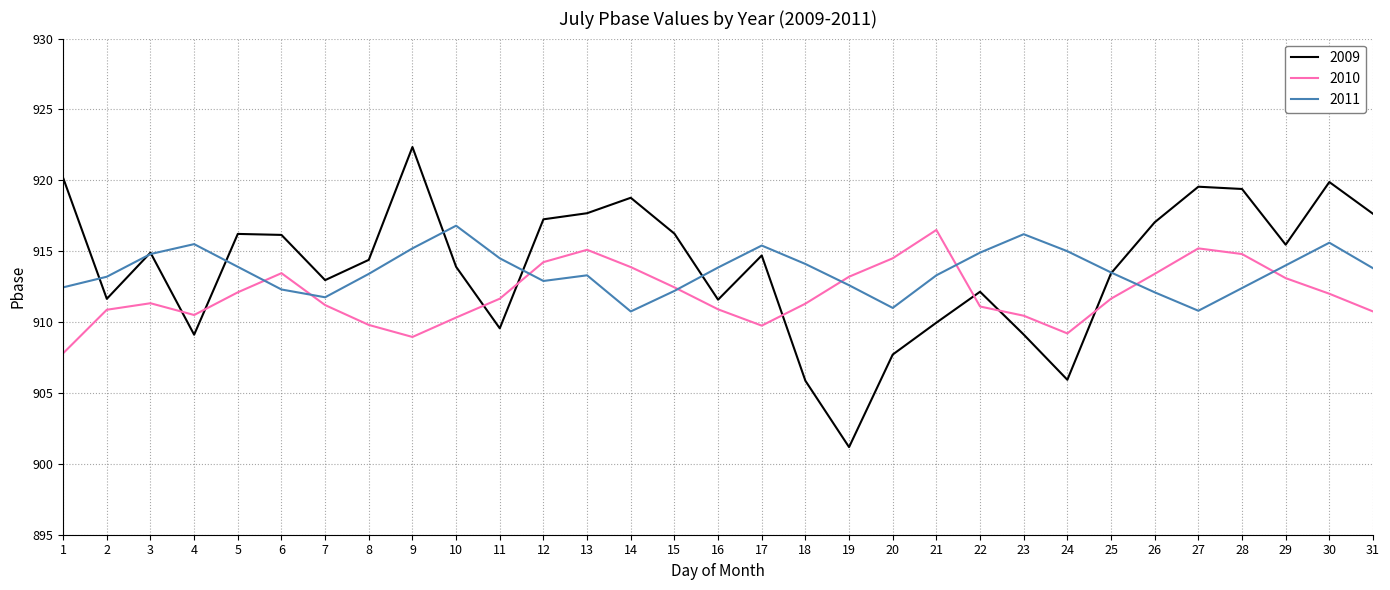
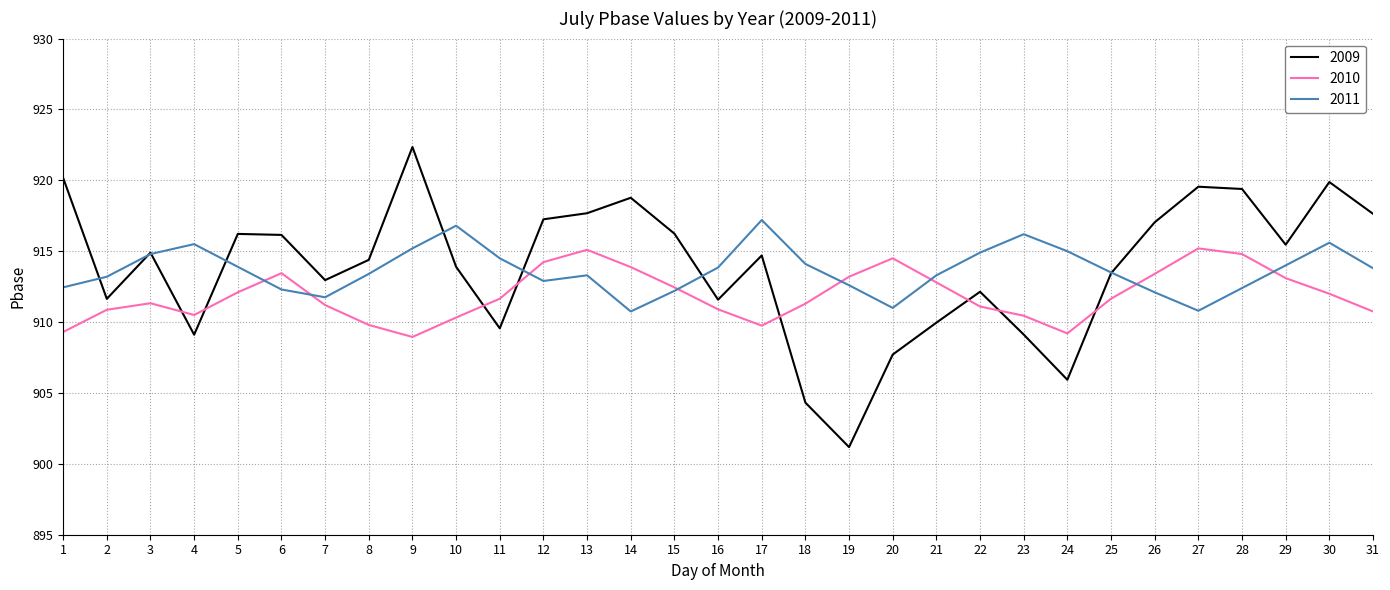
2010, 1: 907.8 -> 909.3
2011, 17: 915.4 -> 917.2
2009, 18: 905.9 -> 904.3
2010, 21: 916.5 -> 912.8
